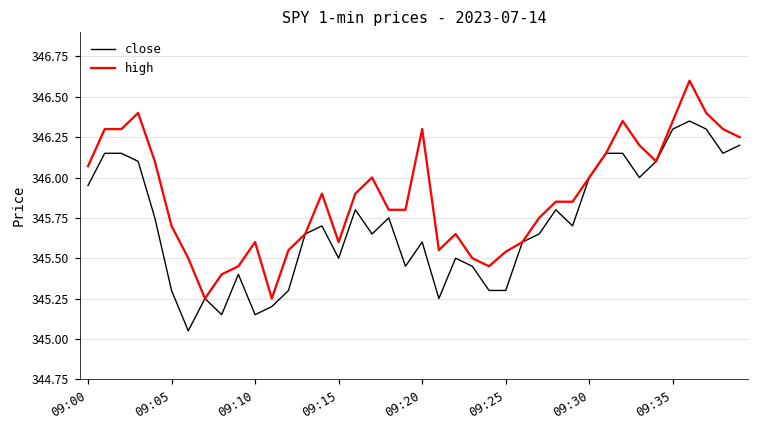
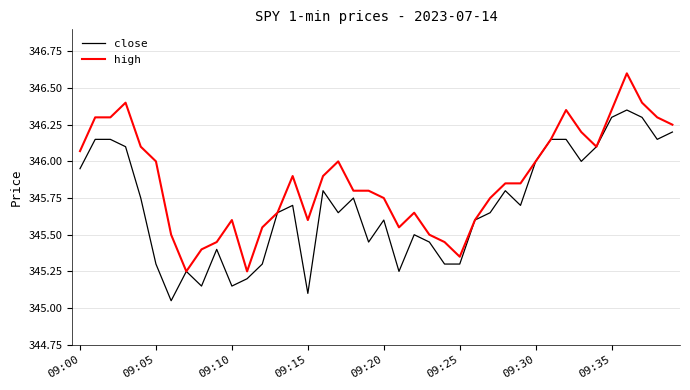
high, 09:05: 345.7 -> 346.0
close, 09:15: 345.5 -> 345.1
high, 09:20: 346.30 -> 345.75
high, 09:25: 345.54 -> 345.35
